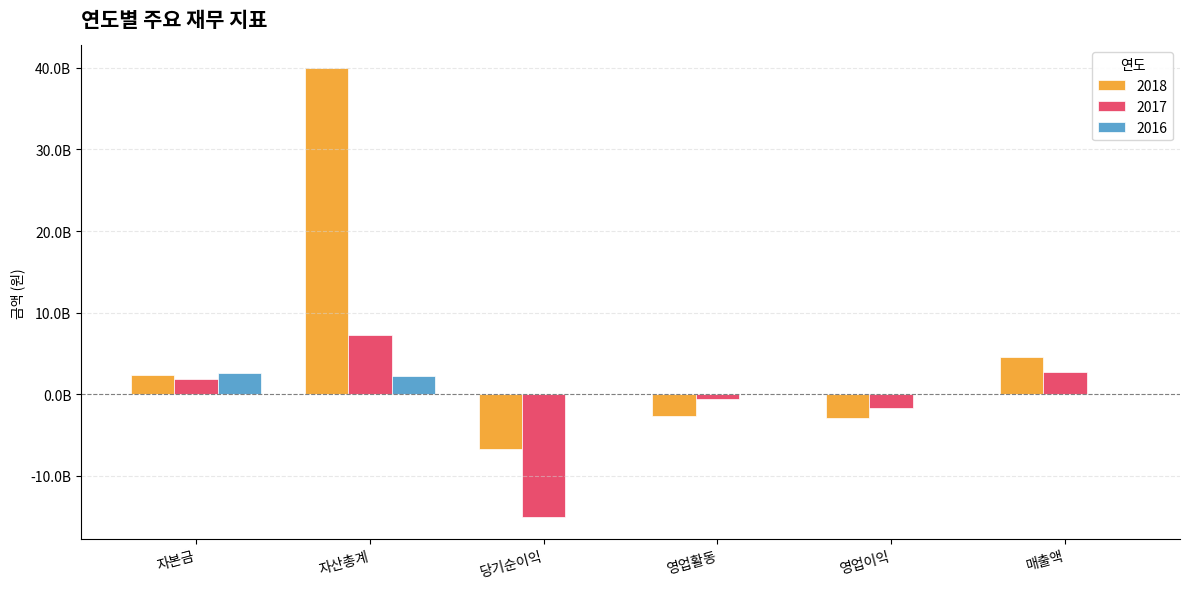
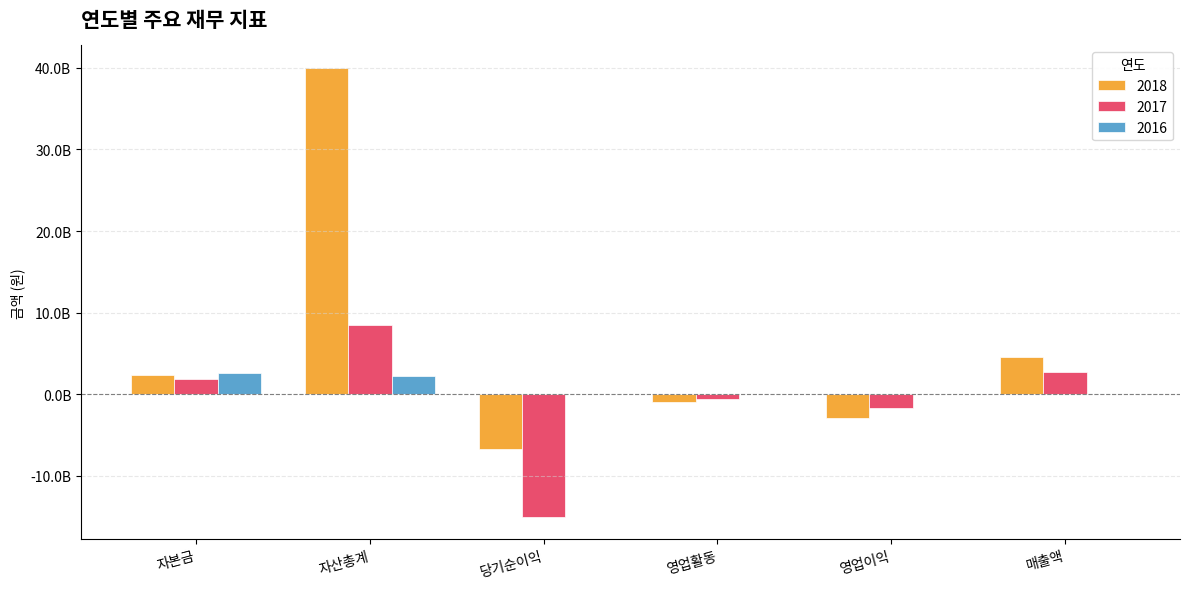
2017, 자산총계: 7000000000 -> 8000000000
2018, 영업활동: -3000000000 -> -1000000000
